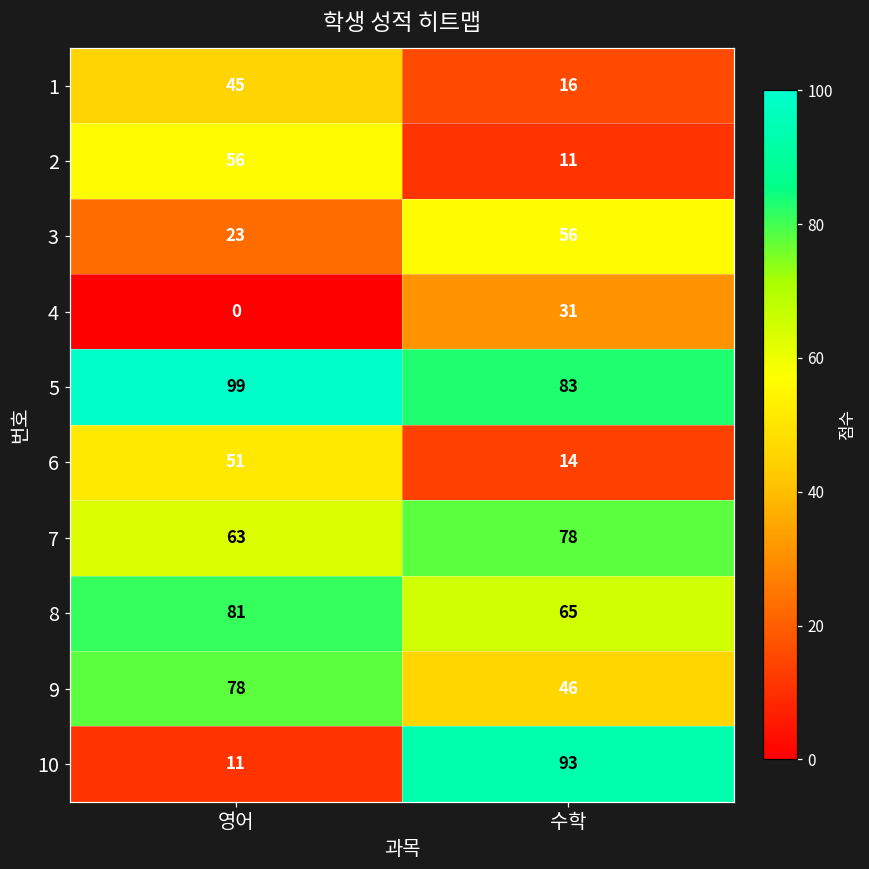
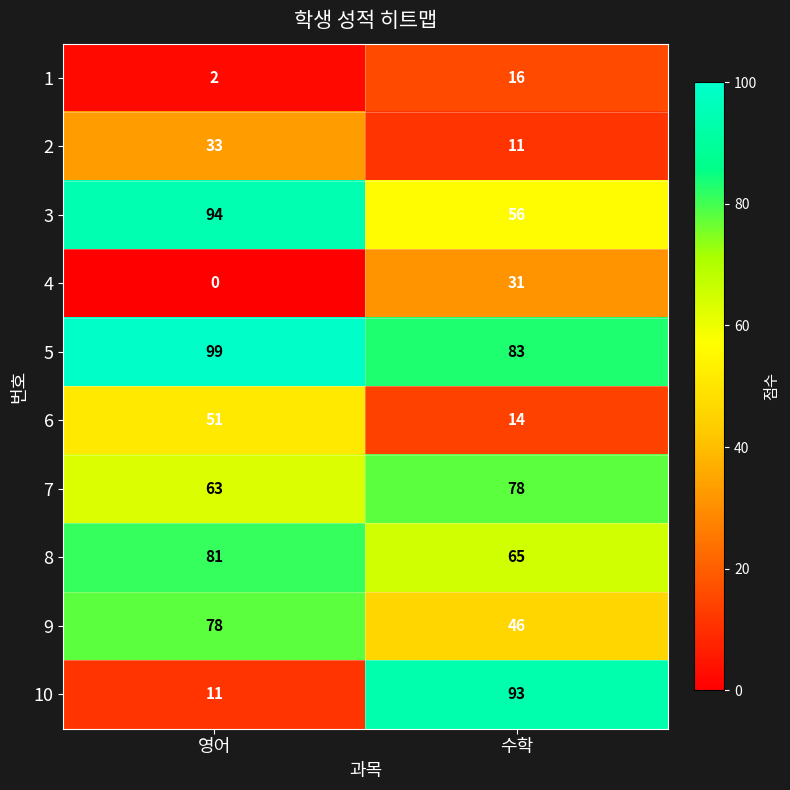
1, 영어: 45 -> 2
2, 영어: 56 -> 33
3, 영어: 23 -> 94
